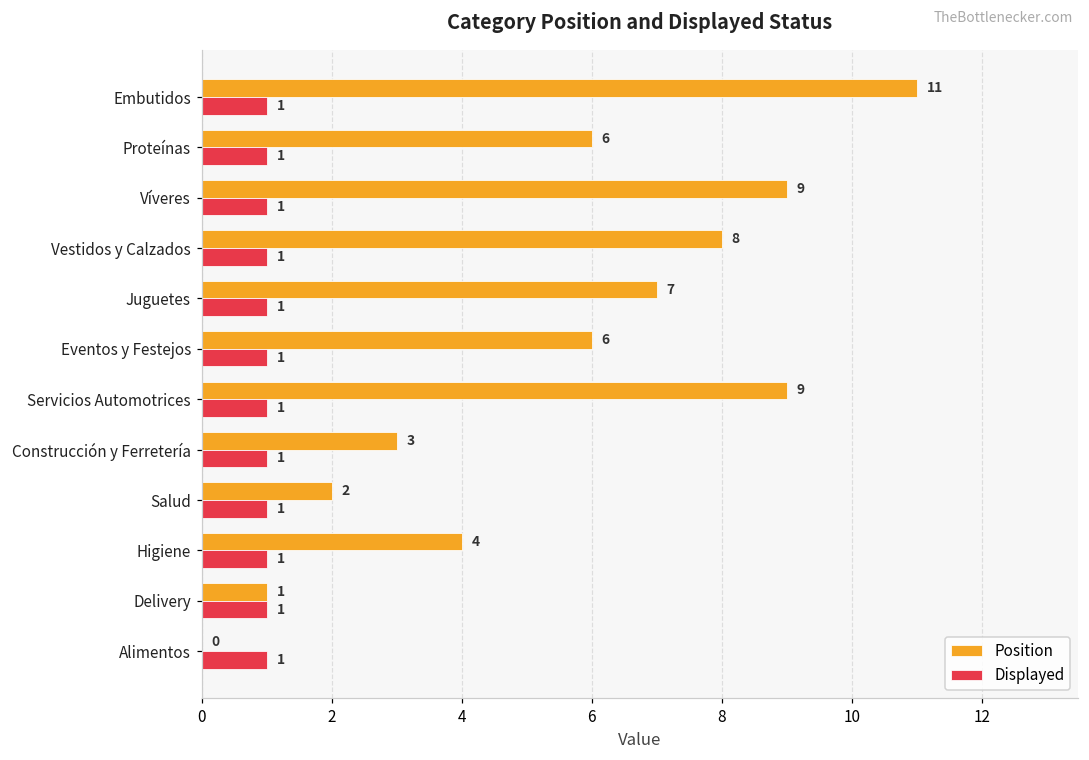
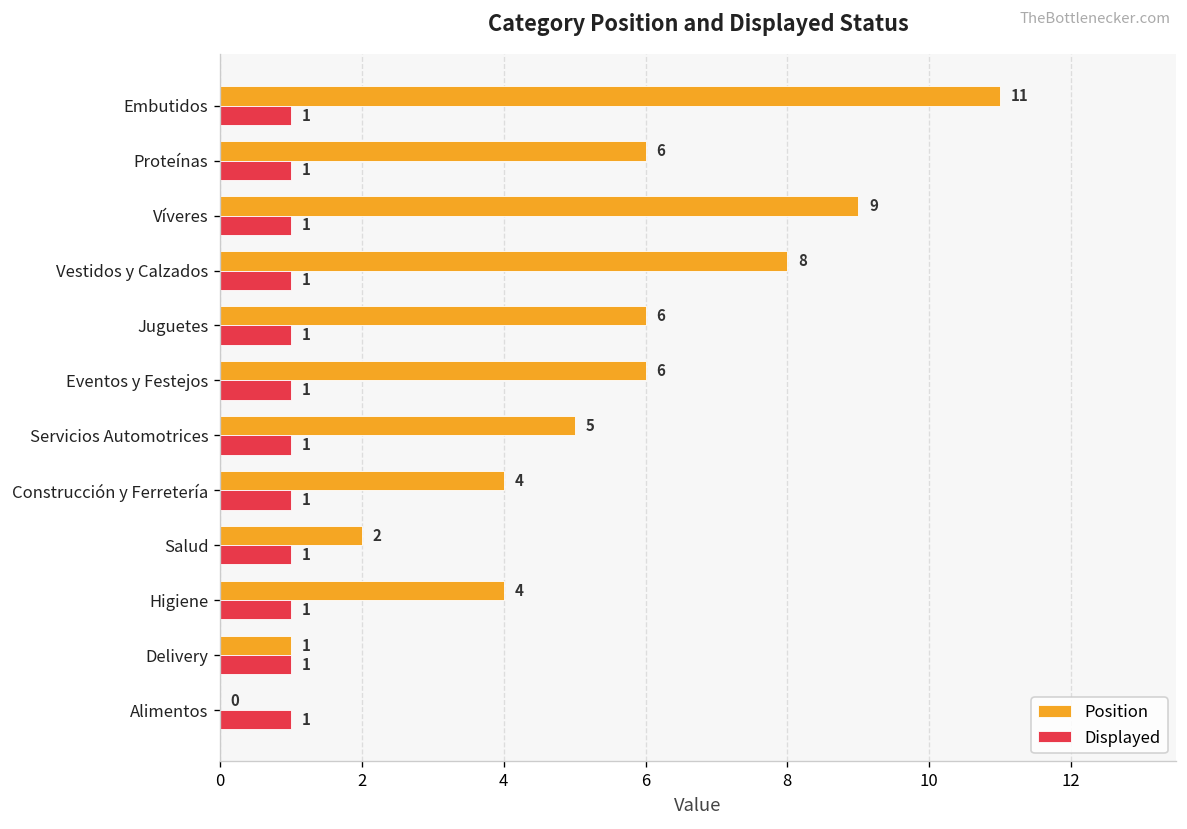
Position, Juguetes: 7 -> 6
Position, Servicios Automotrices: 9 -> 5
Position, Construcción y Ferretería: 3 -> 4
